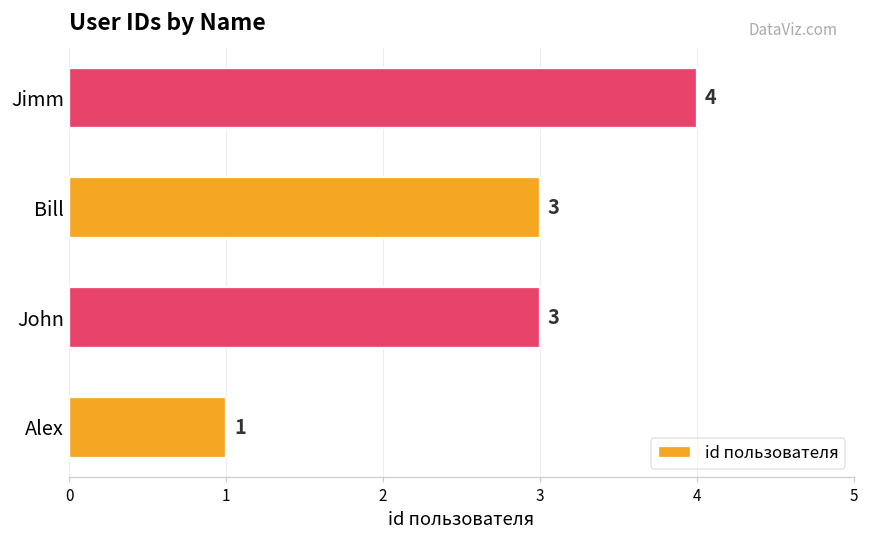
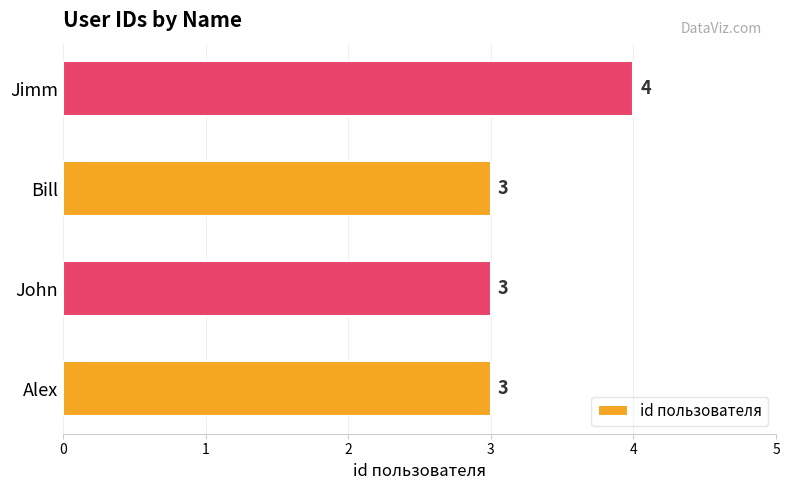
Alex: 1 -> 3
